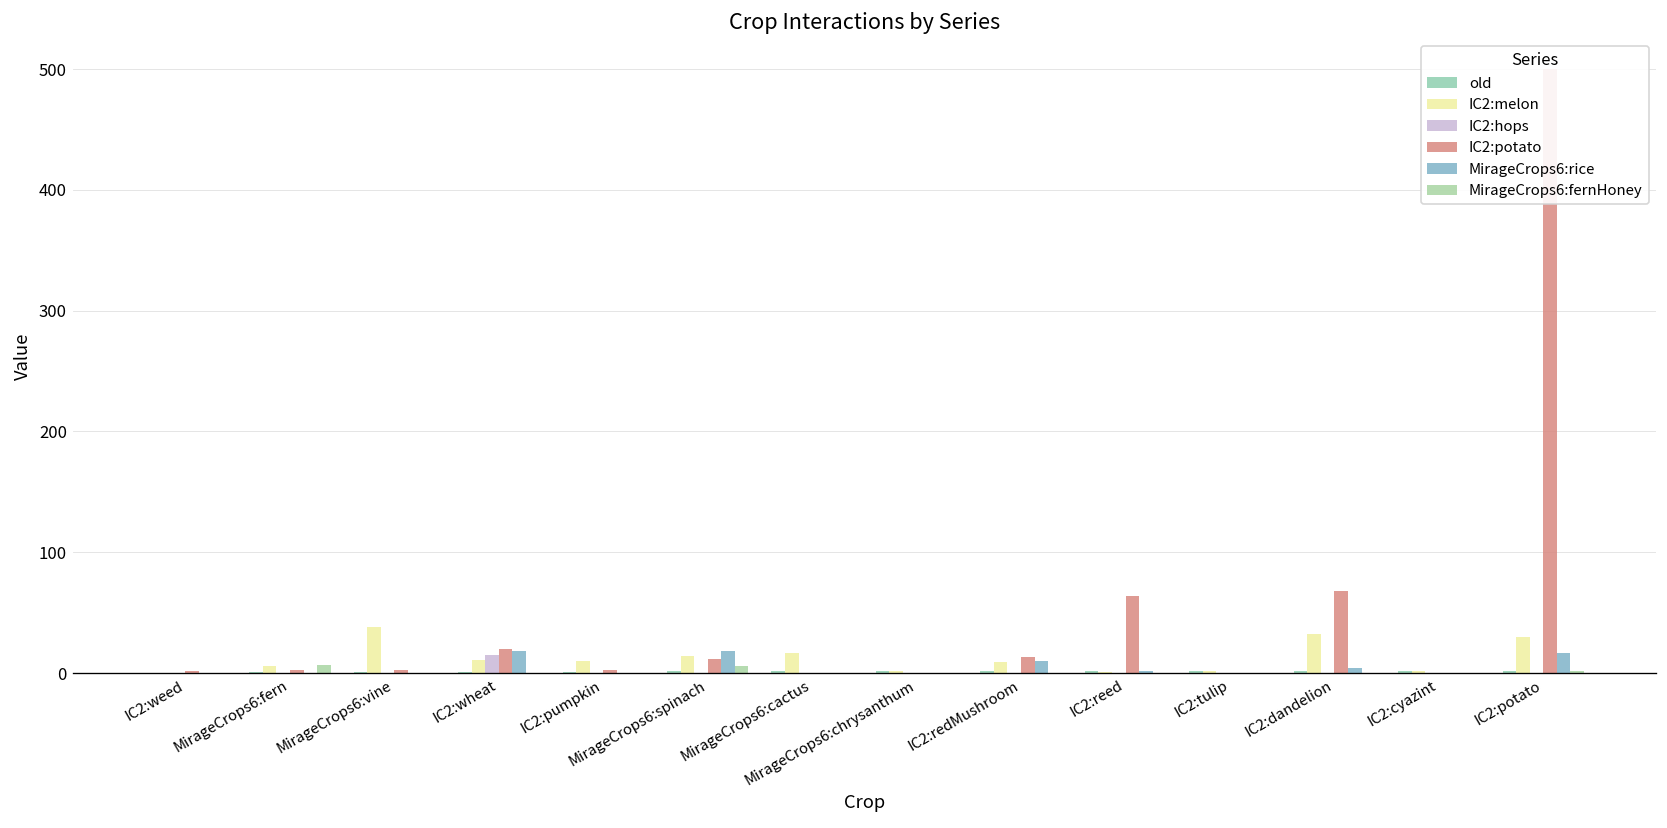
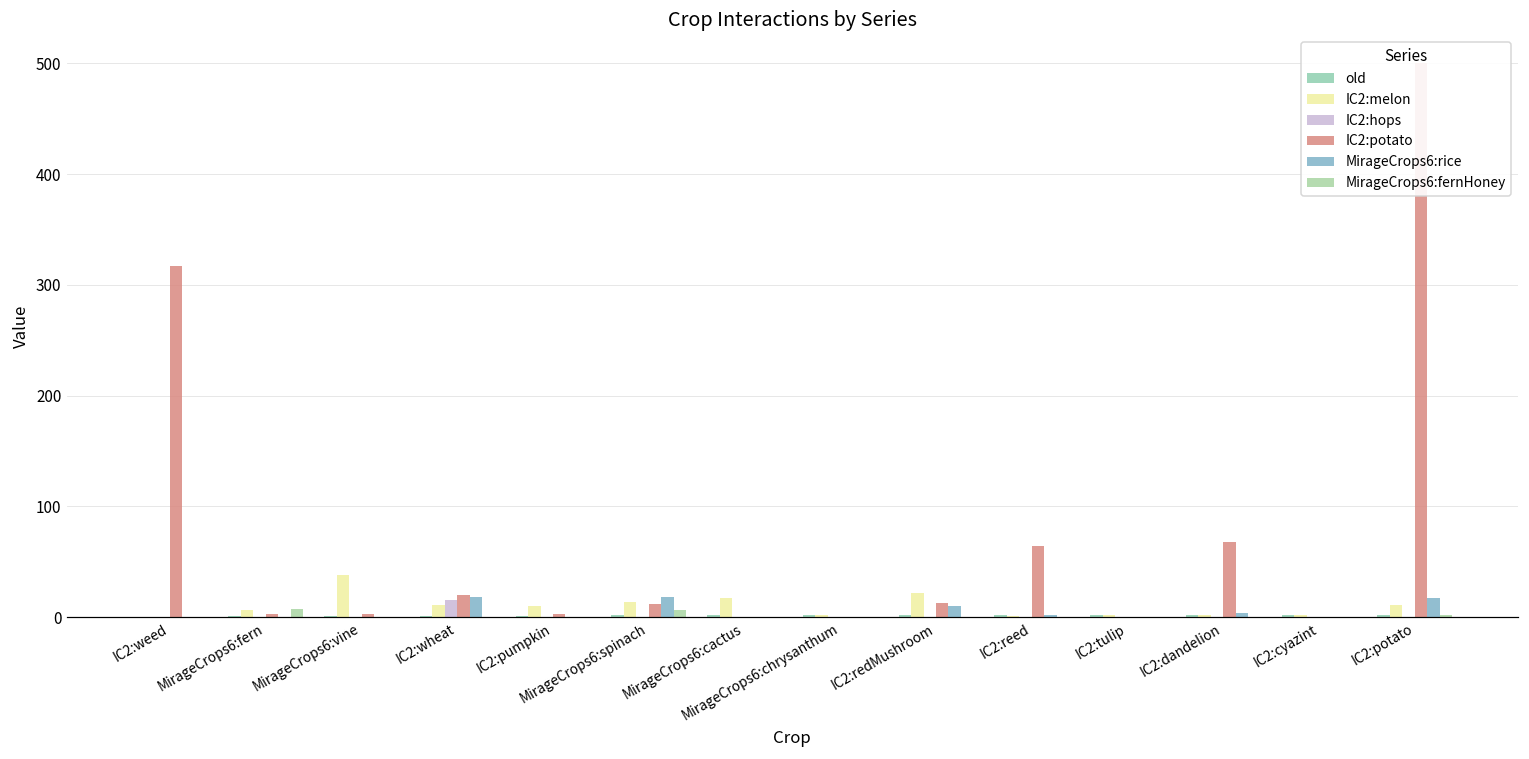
IC2:potato, IC2:weed: 2 -> 317
IC2:melon, IC2:redMushroom: 9 -> 22
IC2:melon, IC2:dandelion: 32 -> 2
IC2:melon, IC2:potato: 30 -> 11
